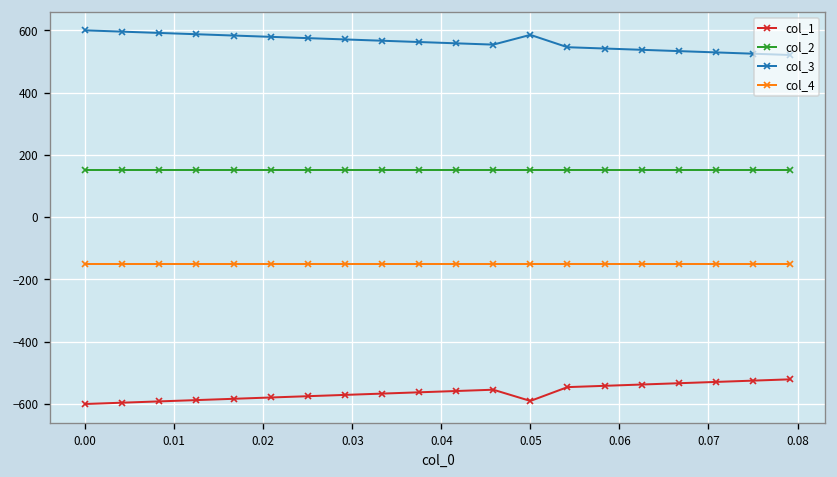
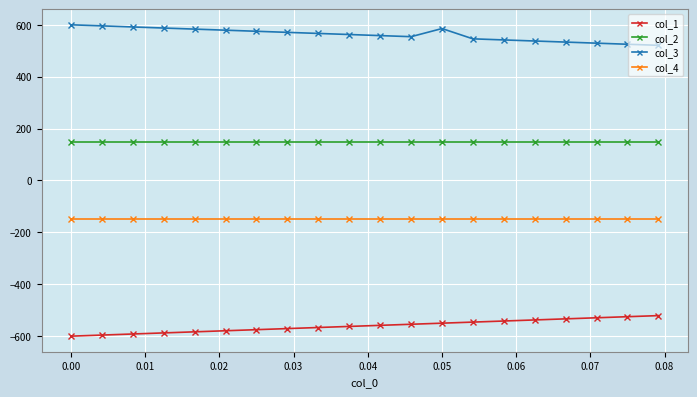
col_1, 0.05: -590 -> -550
